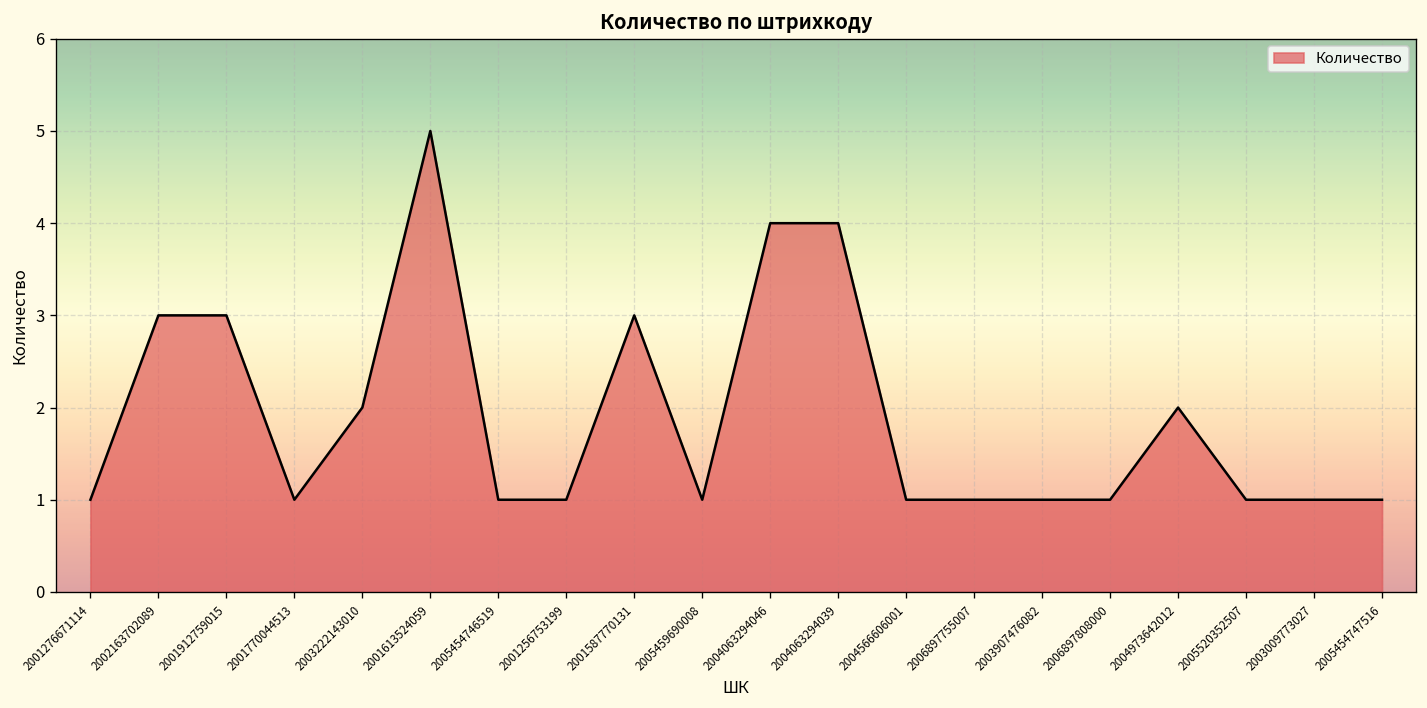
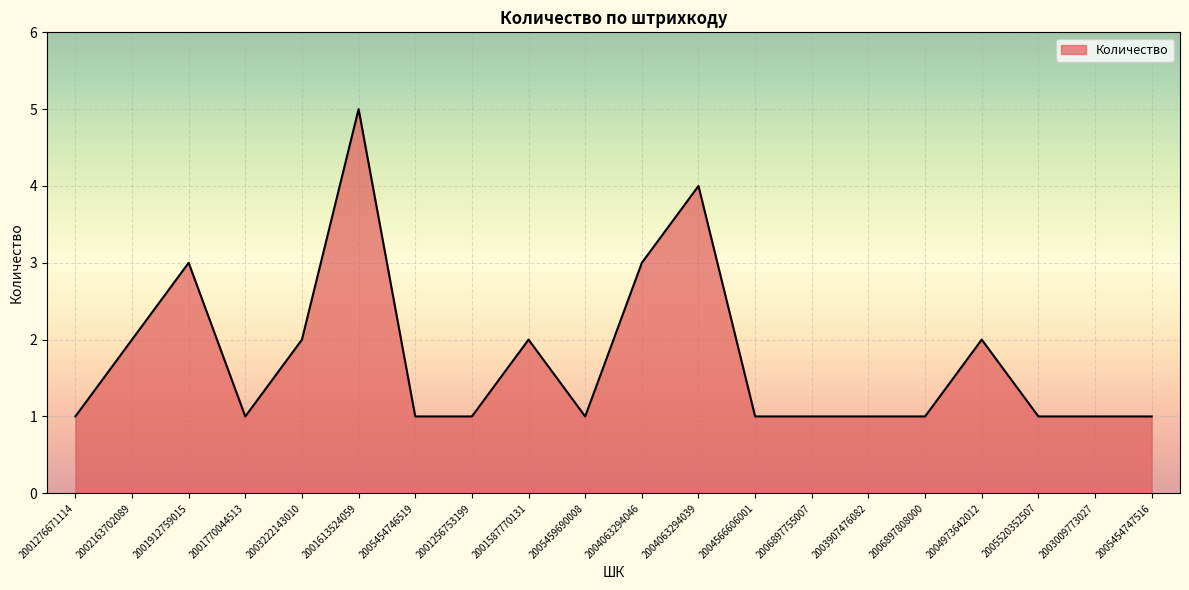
2002163702089: 3 -> 2
2001587770131: 3 -> 2
2004063294046: 4 -> 3
